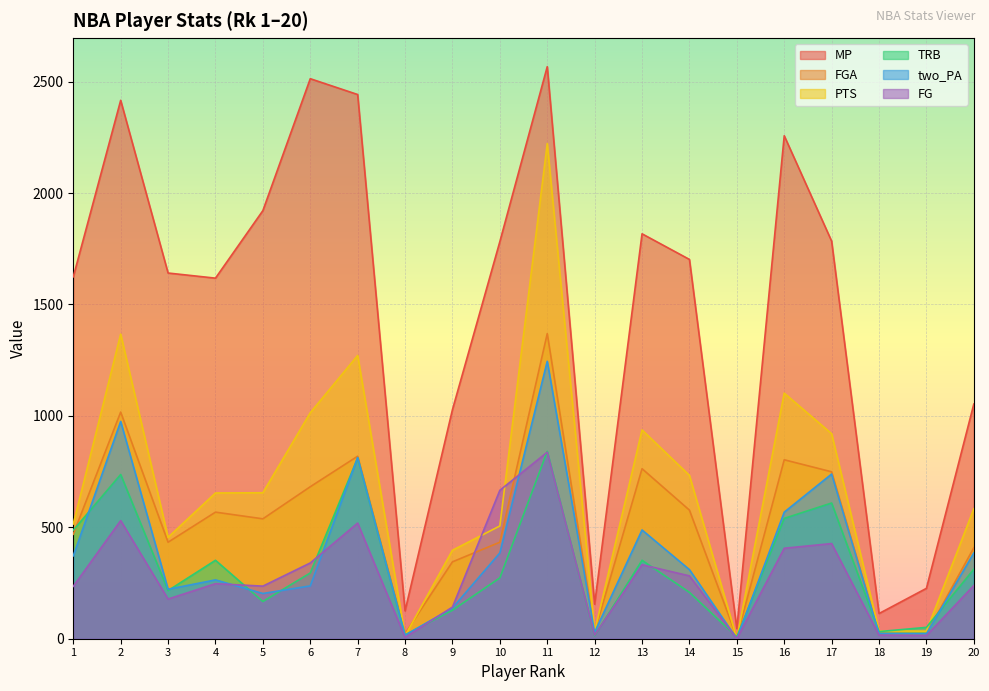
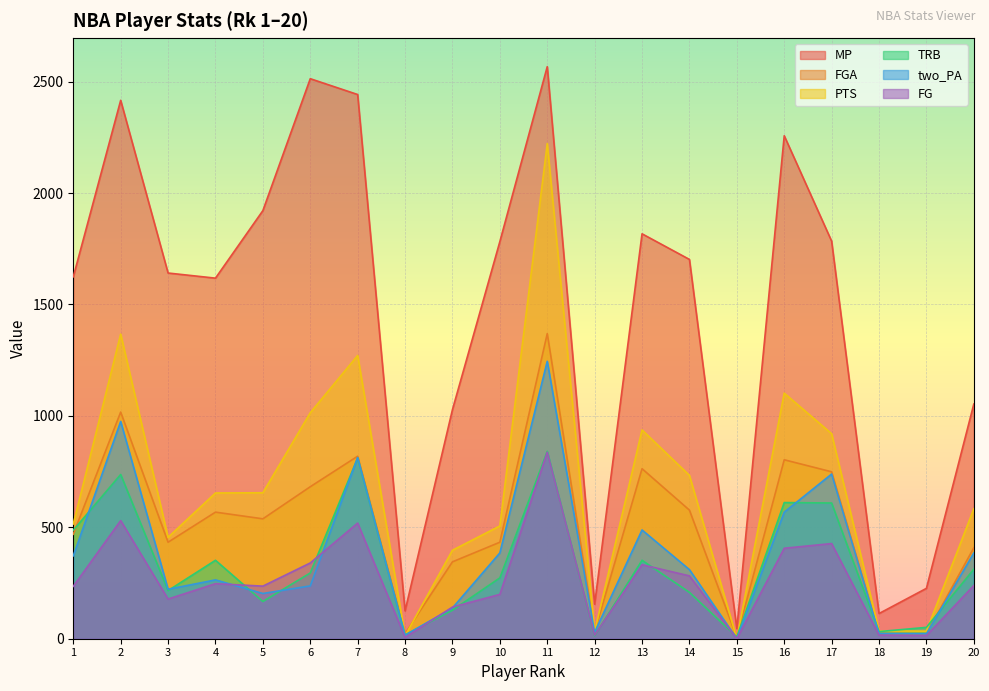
FG, 10: 670 -> 200
TRB, 16: 540 -> 610
